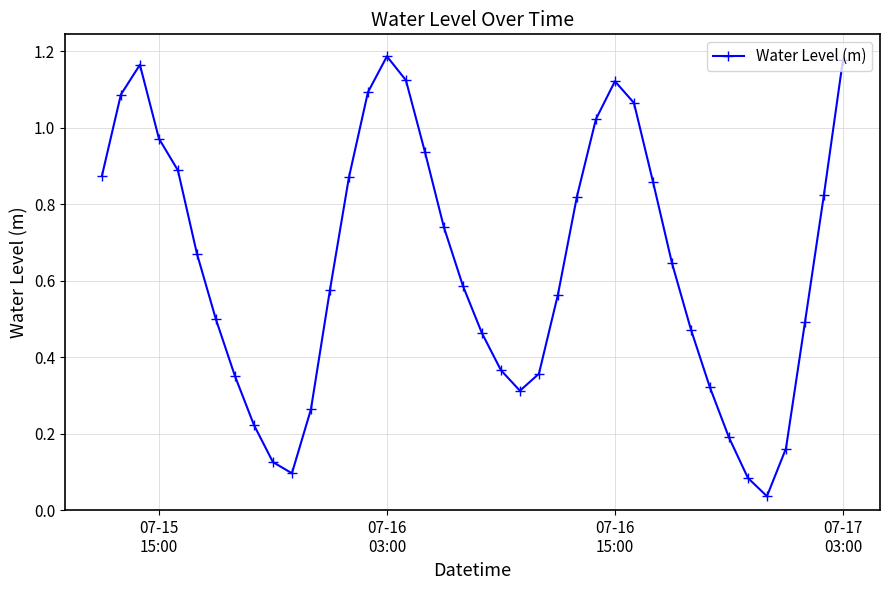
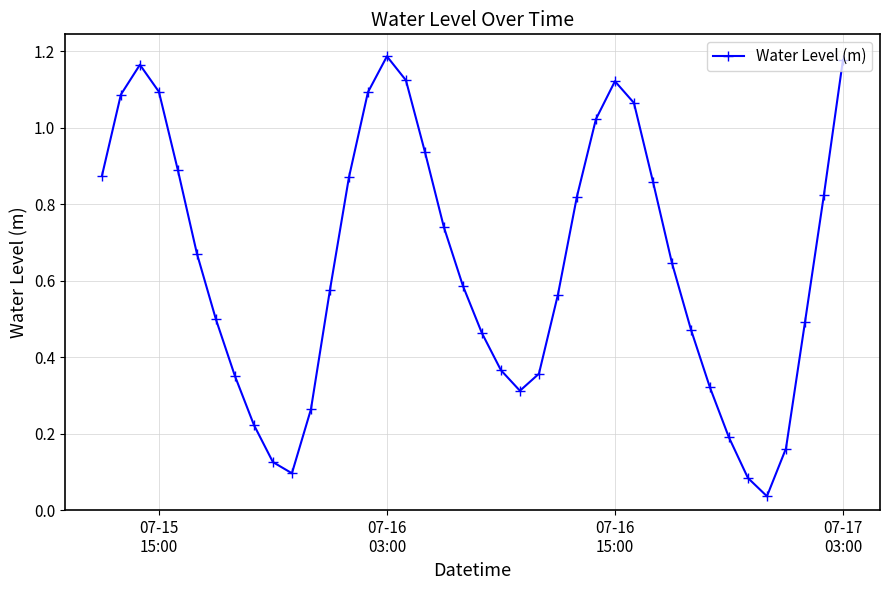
07-15 15:00: 0.97 -> 1.09
